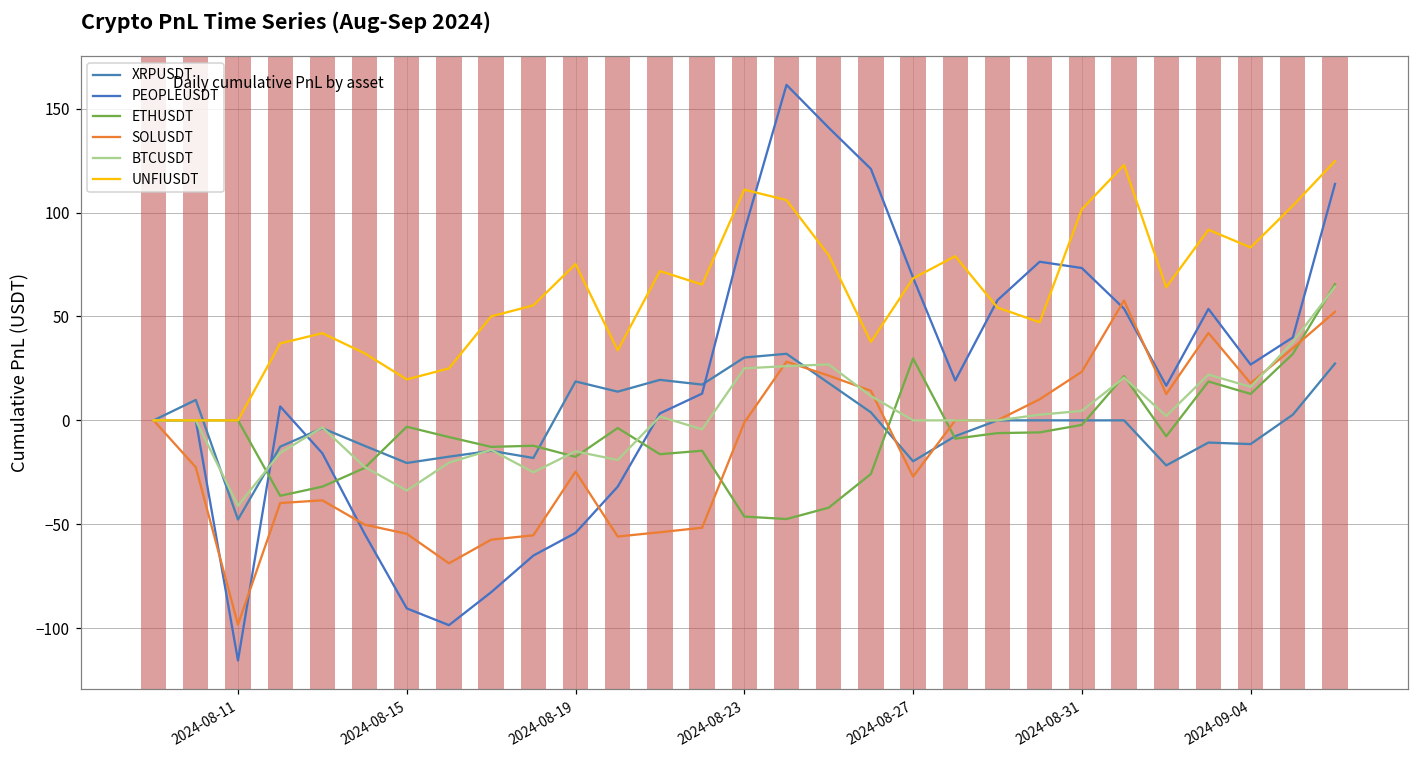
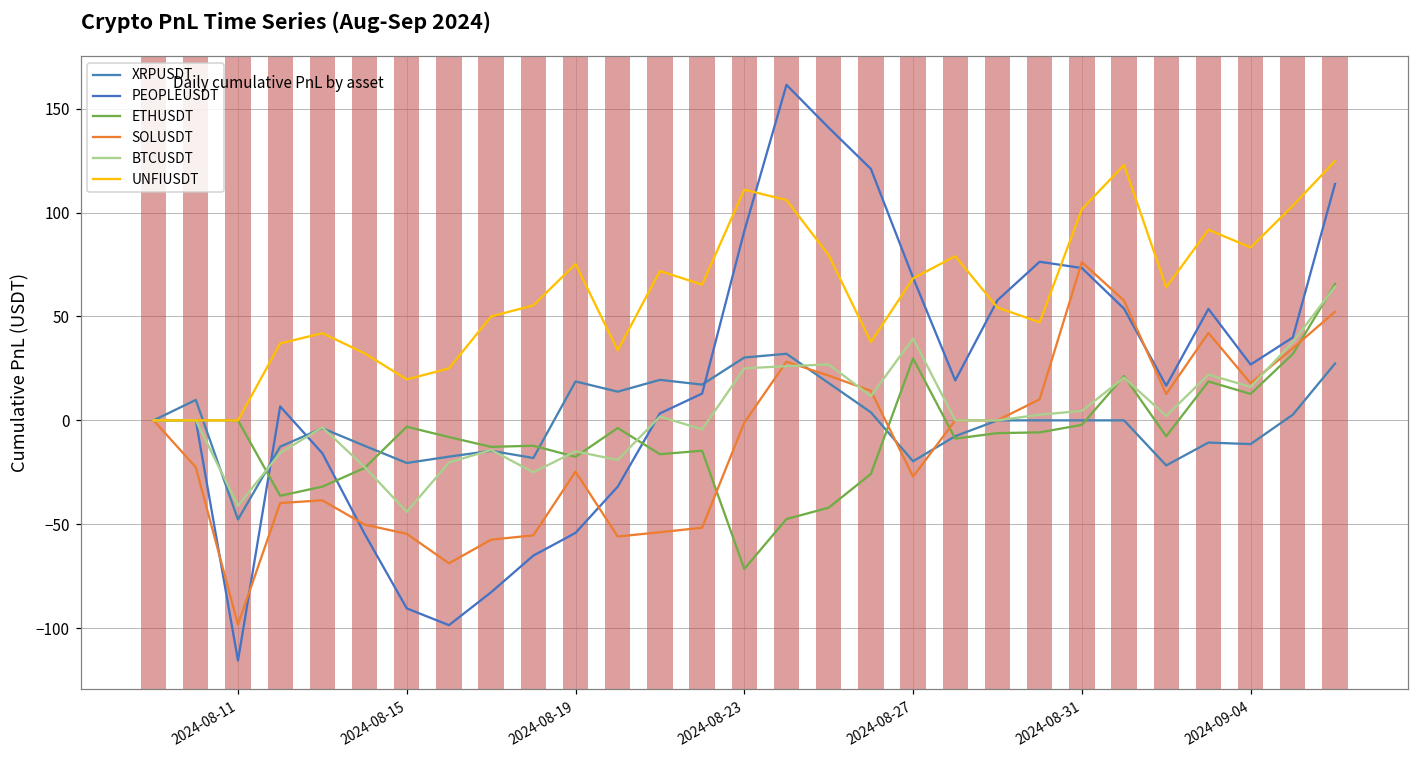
BTCUSDT, 2024-08-15: -34 -> -44
ETHUSDT, 2024-08-23: -46 -> -72
BTCUSDT, 2024-08-27: 0 -> 39
SOLUSDT, 2024-08-31: 23 -> 76
